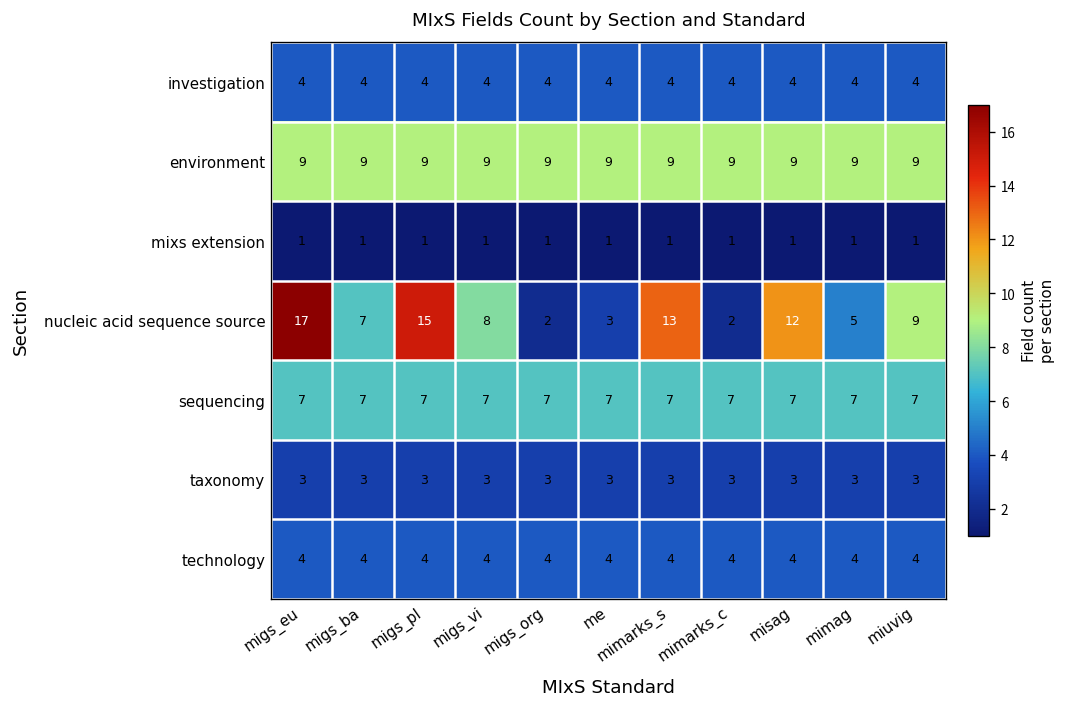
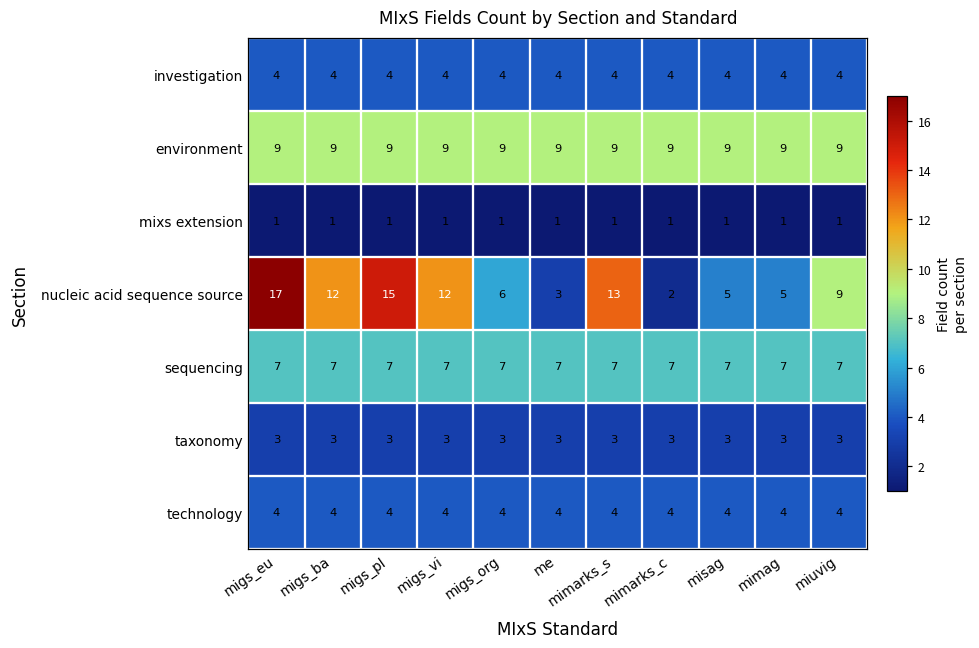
nucleic acid sequence source, migs_ba: 7 -> 12
nucleic acid sequence source, migs_vi: 8 -> 12
nucleic acid sequence source, migs_org: 2 -> 6
nucleic acid sequence source, misag: 12 -> 5
